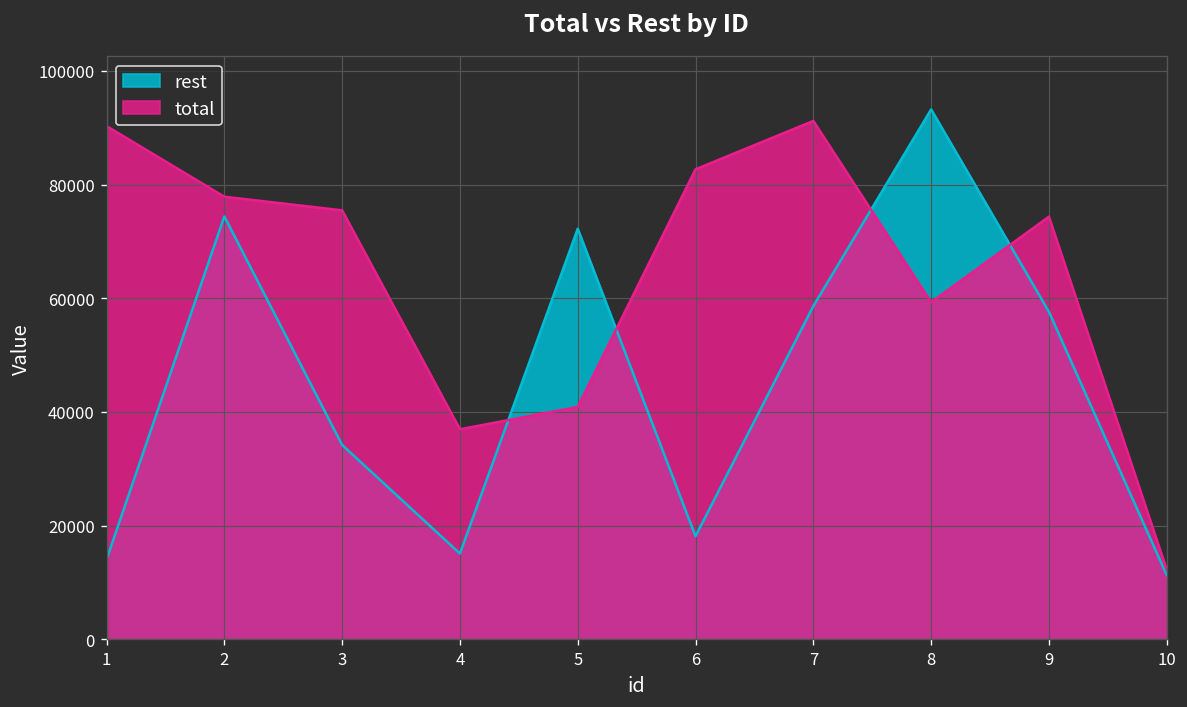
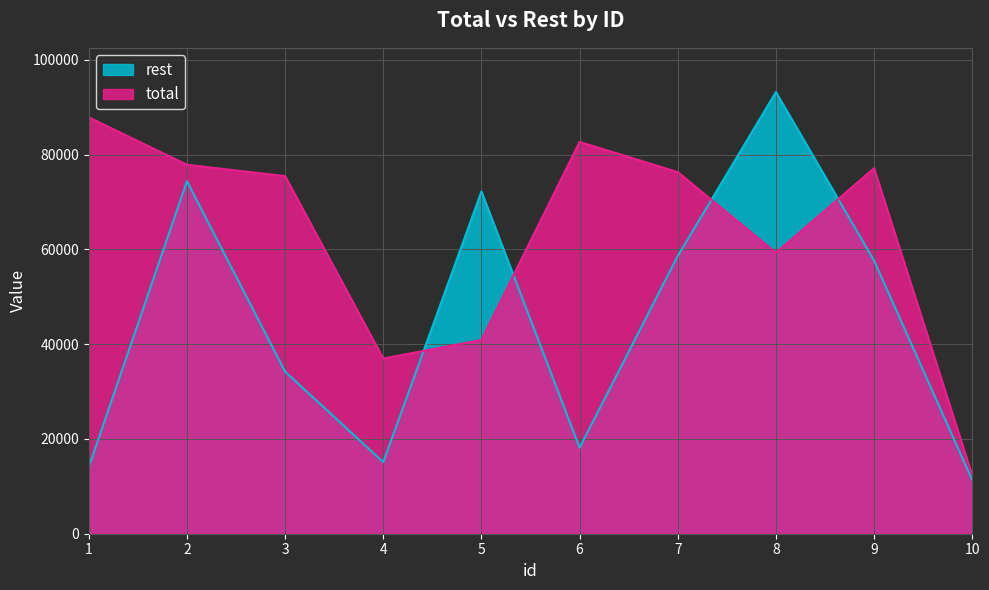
total, 1: 90000 -> 88000
total, 7: 91000 -> 76000
total, 9: 74000 -> 77000
